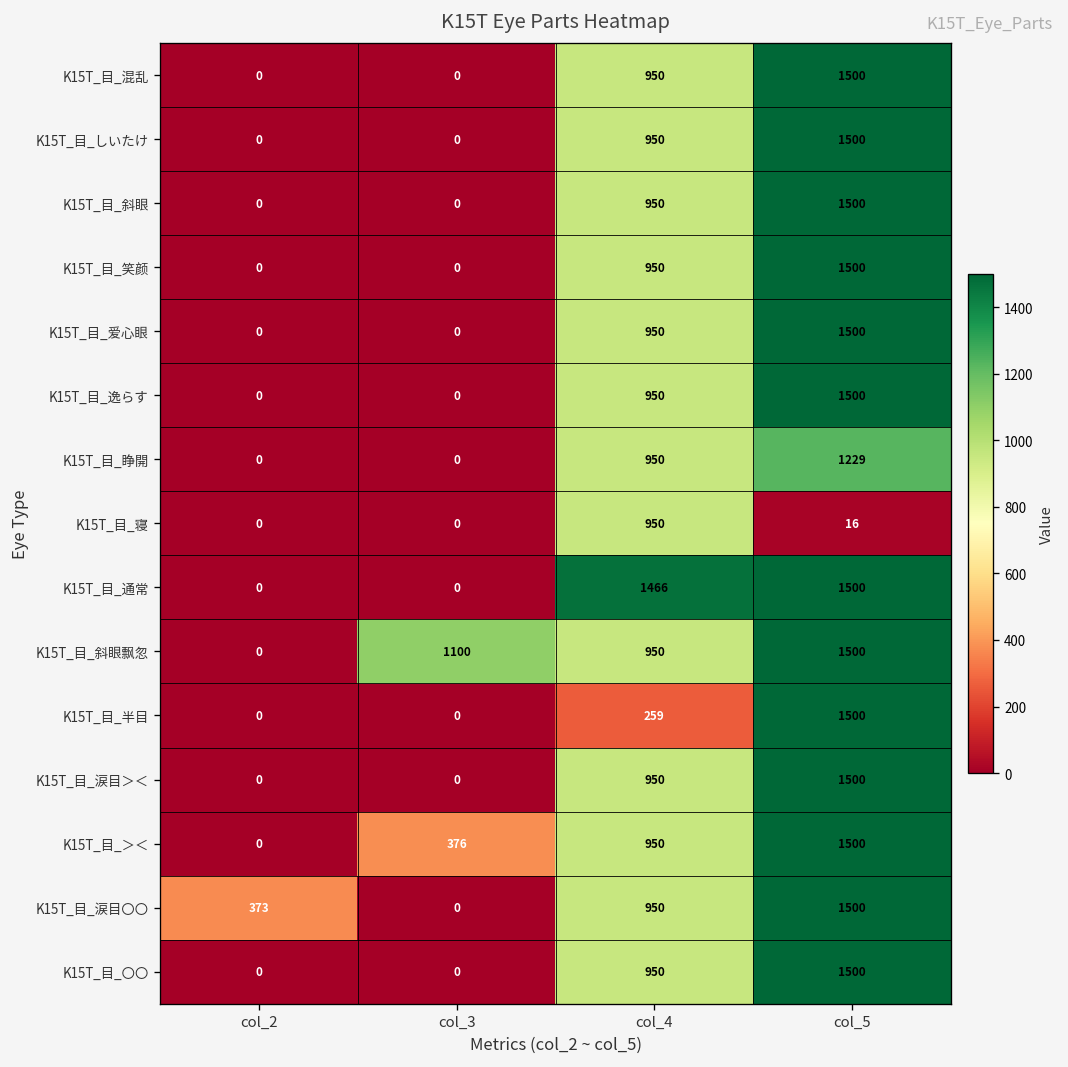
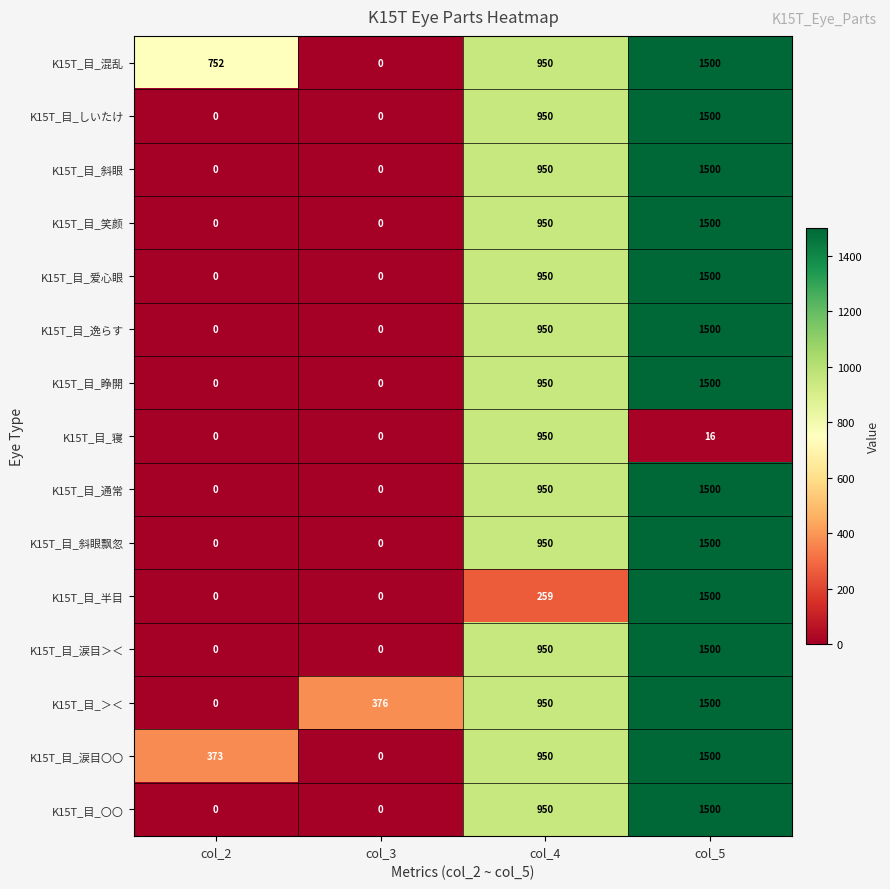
K15T_目_混乱, col_2: 0 -> 752
K15T_目_睁開, col_5: 1229 -> 1500
K15T_目_通常, col_4: 1466 -> 950
K15T_目_斜眼飘忽, col_3: 1100 -> 0
